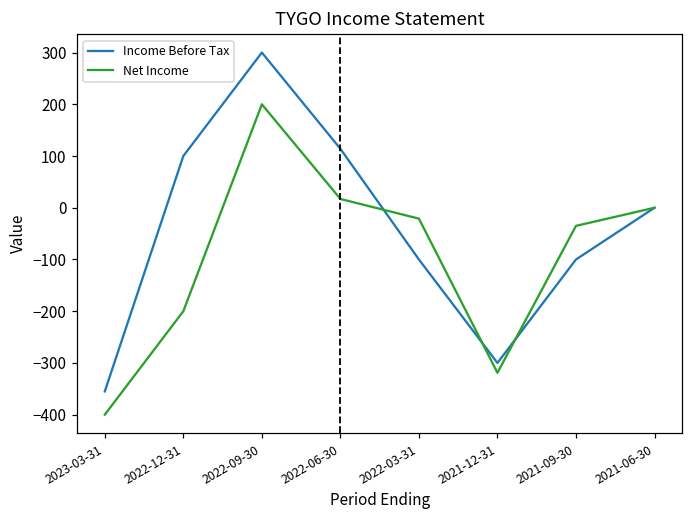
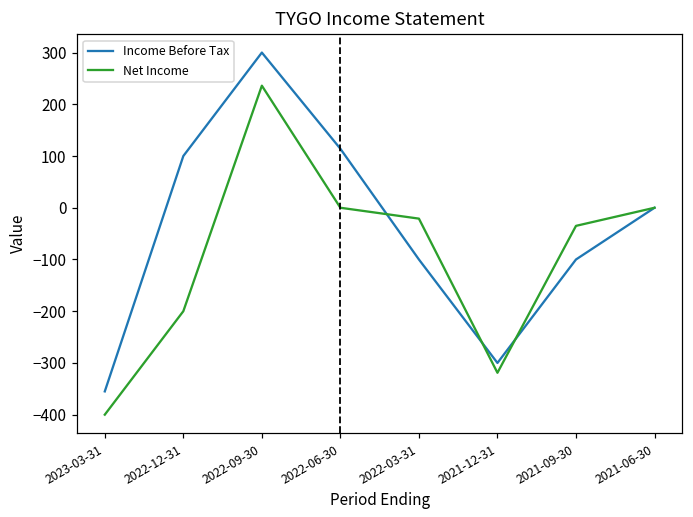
Net Income, 2022-09-30: 200 -> 240
Net Income, 2022-06-30: 20 -> 0
